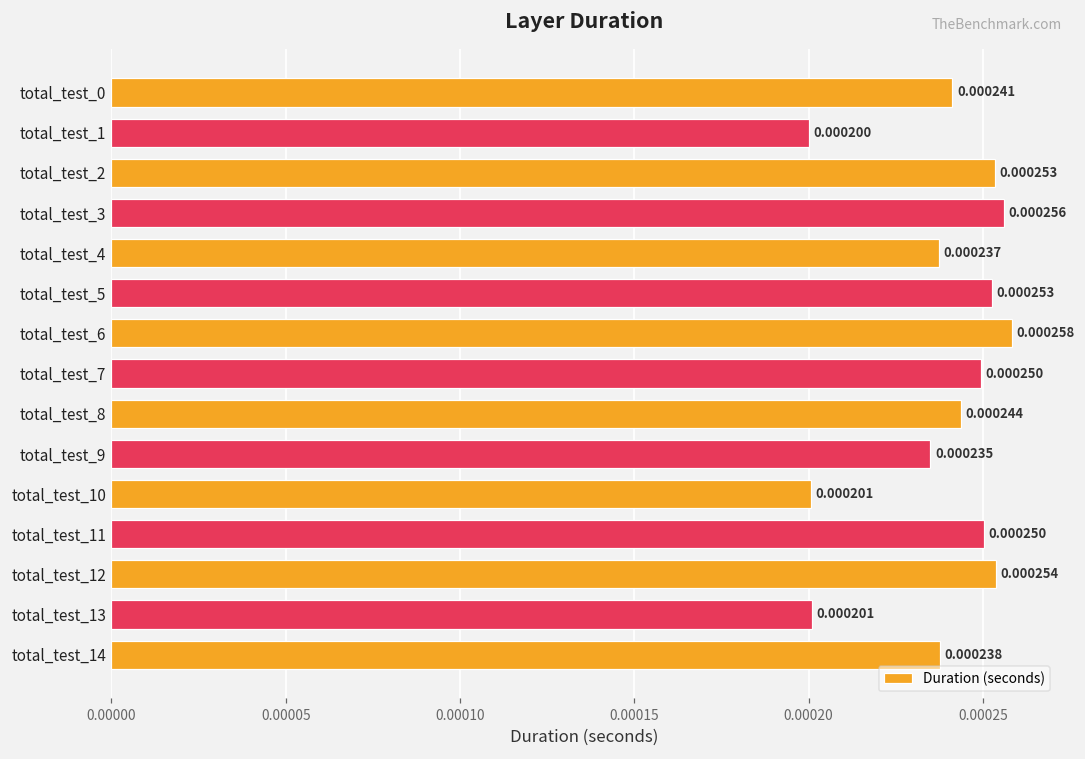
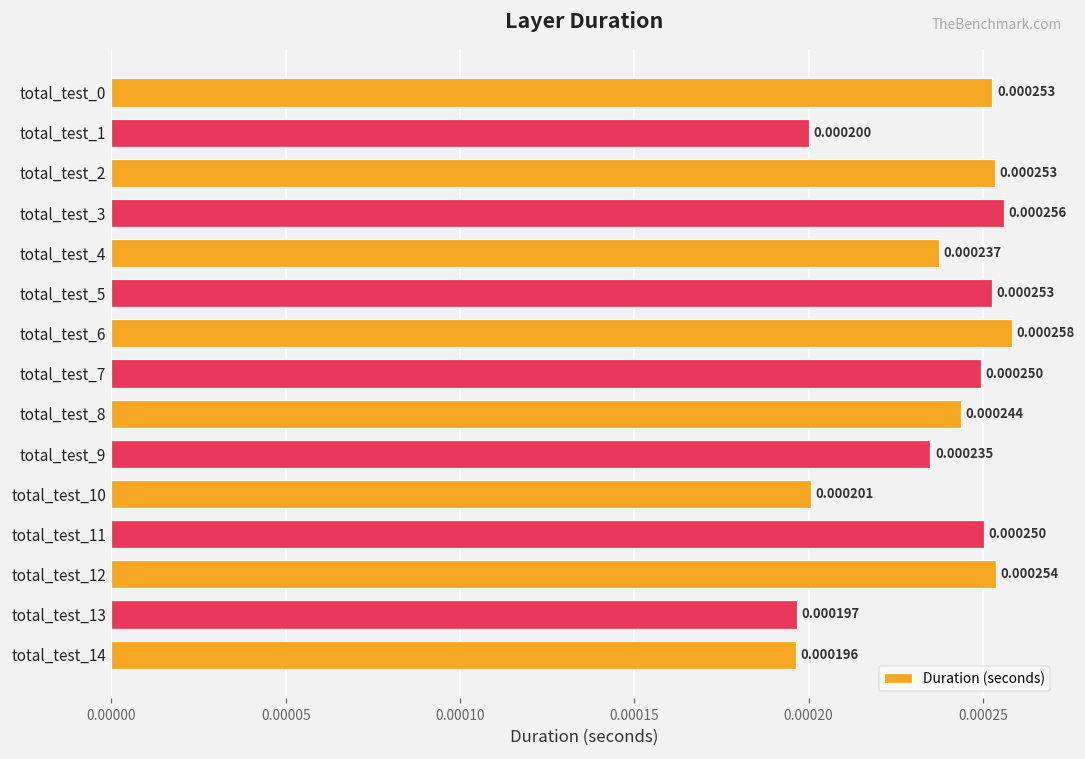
total_test_0: 0.000241 -> 0.000253
total_test_13: 0.000201 -> 0.000197
total_test_14: 0.000238 -> 0.000196
